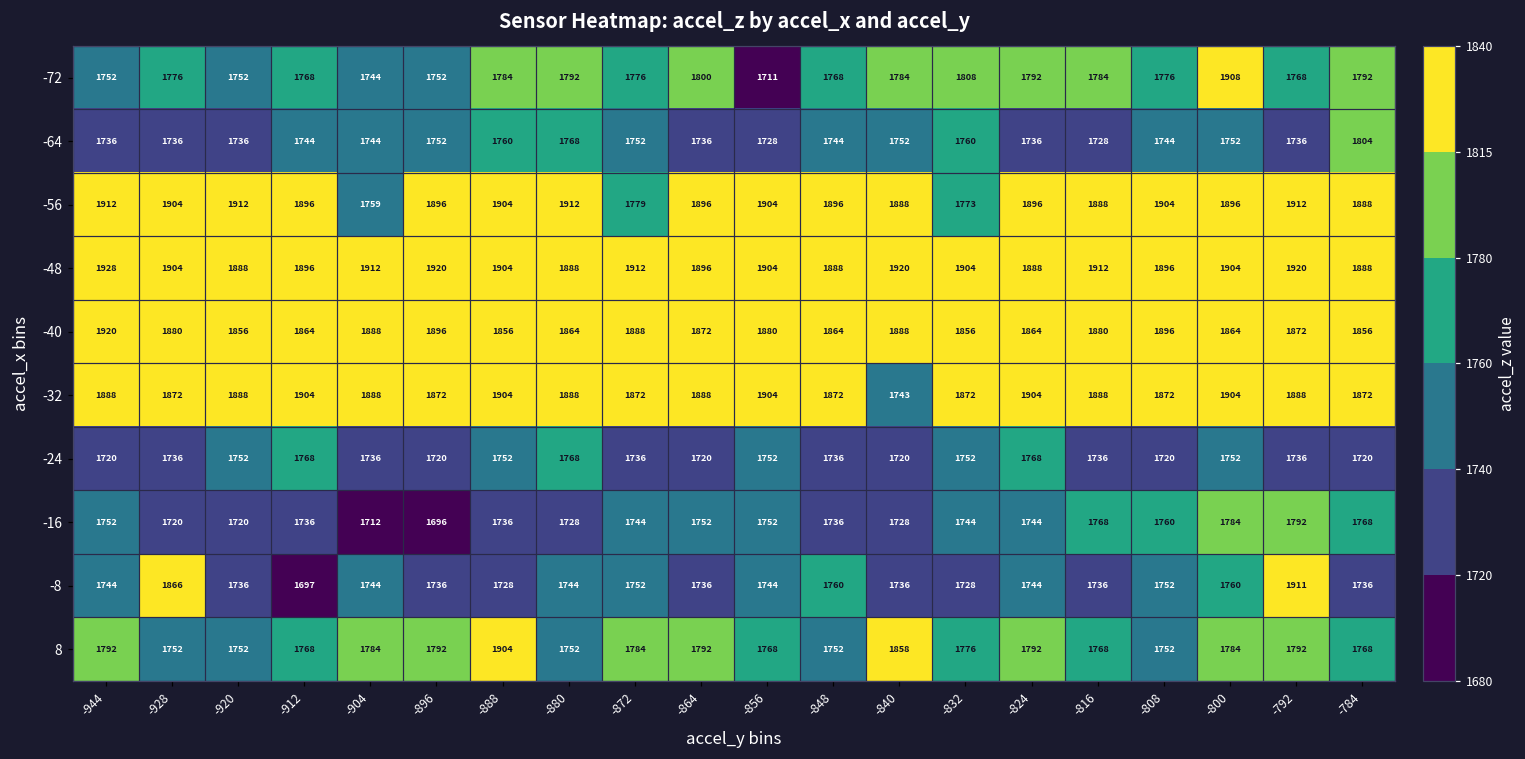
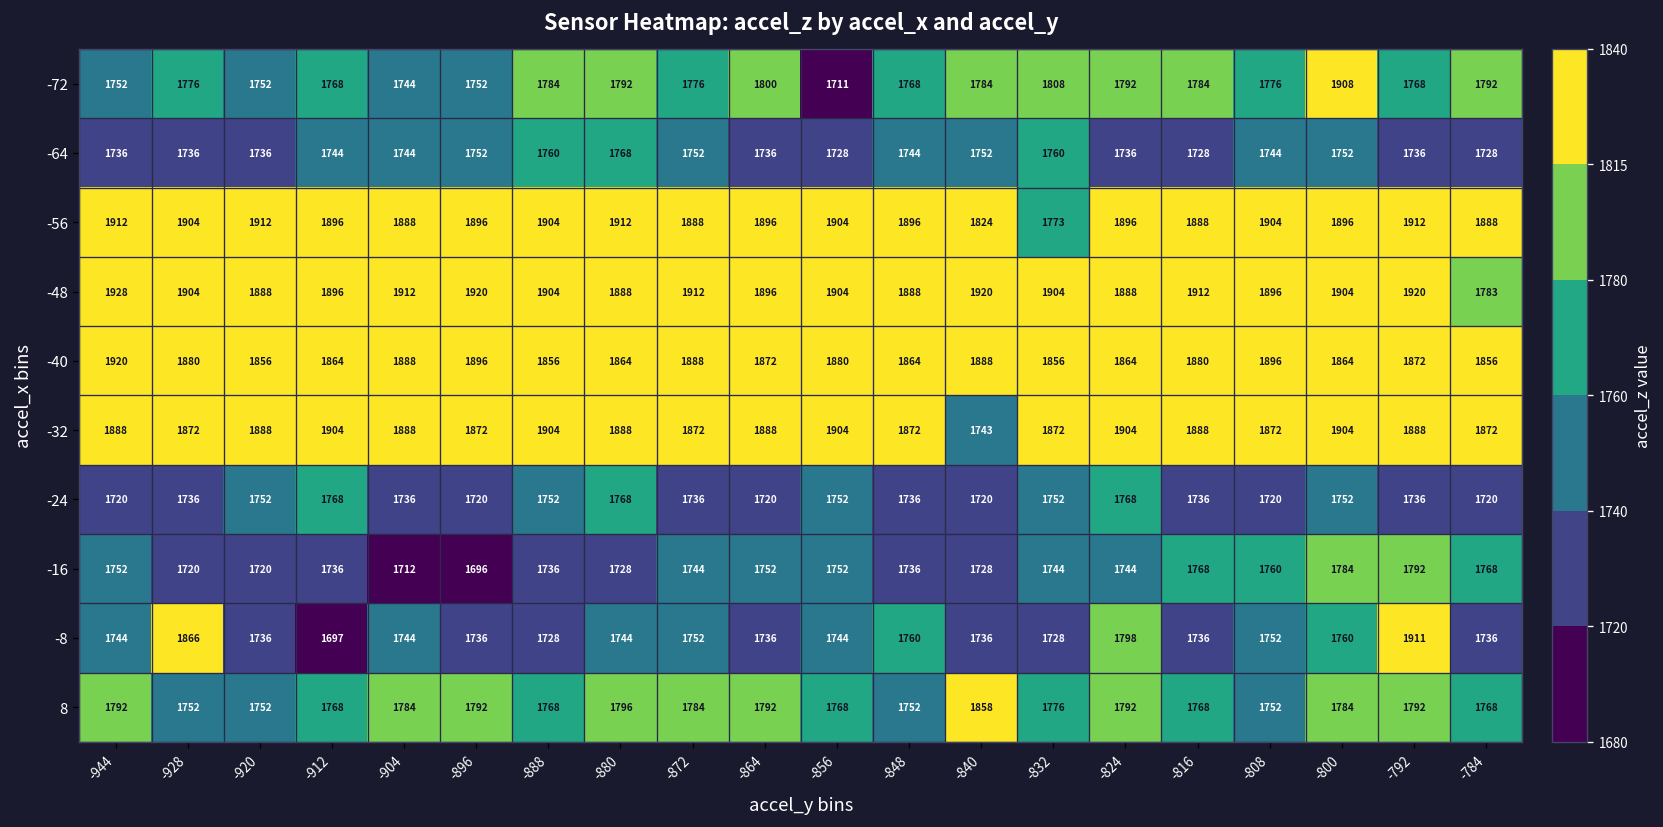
-64, -784: 1804 -> 1728
-56, -904: 1759 -> 1888
-56, -872: 1779 -> 1888
-56, -840: 1888 -> 1824
-48, -784: 1888 -> 1783
-8, -824: 1744 -> 1798
8, -888: 1904 -> 1768
8, -880: 1752 -> 1796
